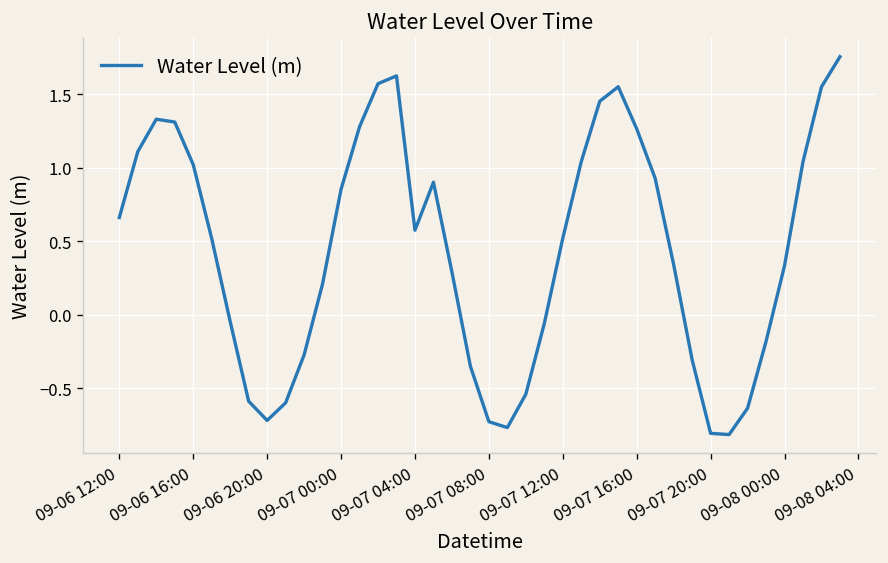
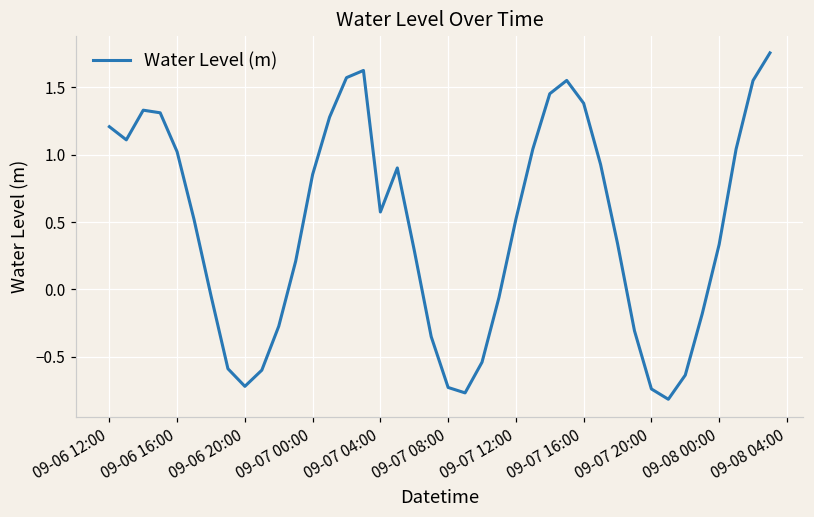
09-06 12:00: 0.66 -> 1.21
09-07 16:00: 1.26 -> 1.38
09-07 20:00: -0.81 -> -0.74
